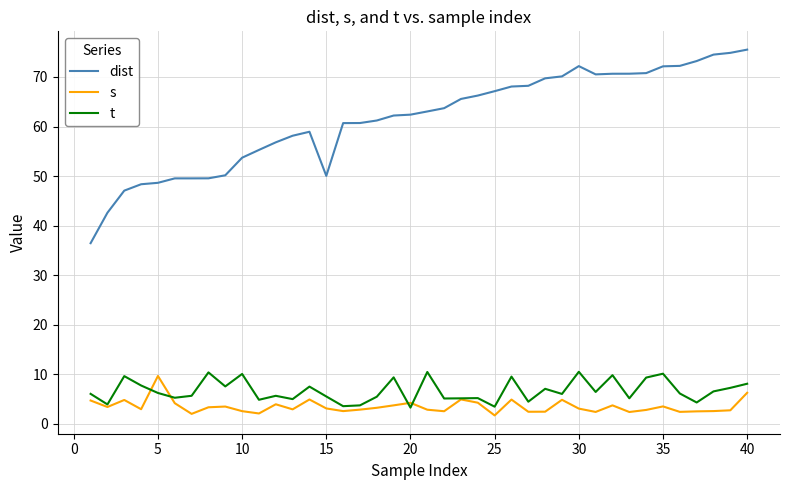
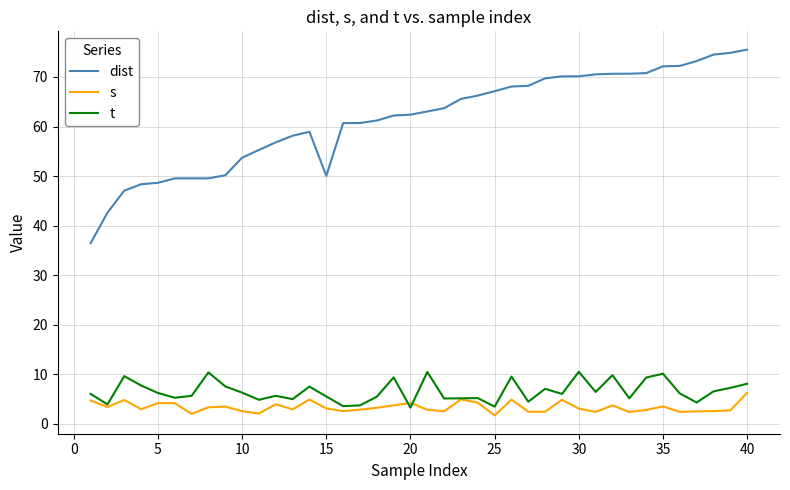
s, 5: 10 -> 4
t, 10: 10 -> 6
dist, 30: 72 -> 70
